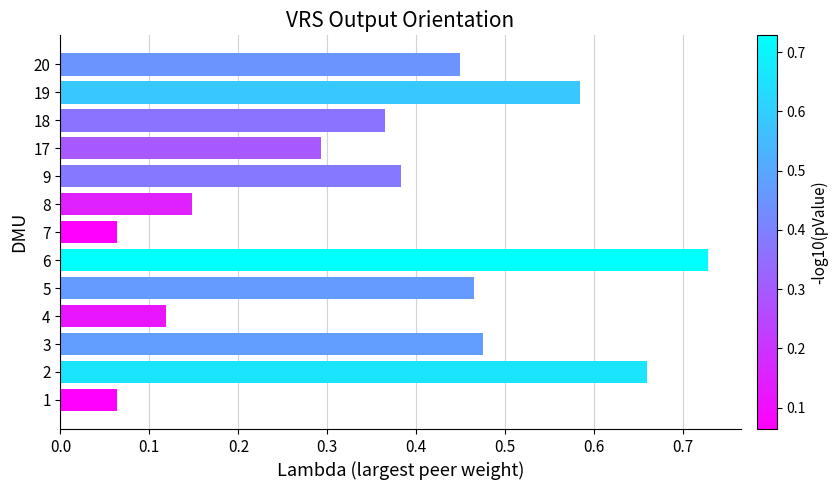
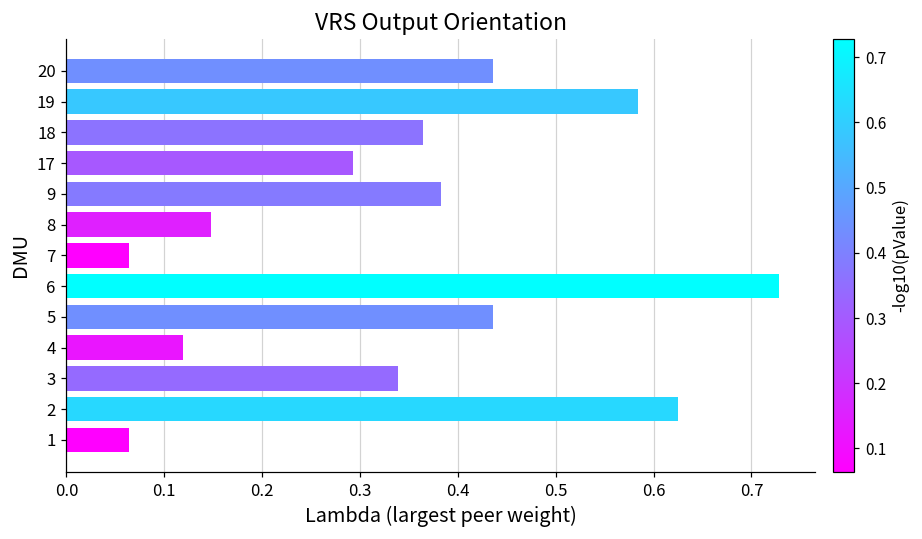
20: 0.45 -> 0.44
5: 0.46 -> 0.44
3: 0.48 -> 0.34
2: 0.66 -> 0.63
